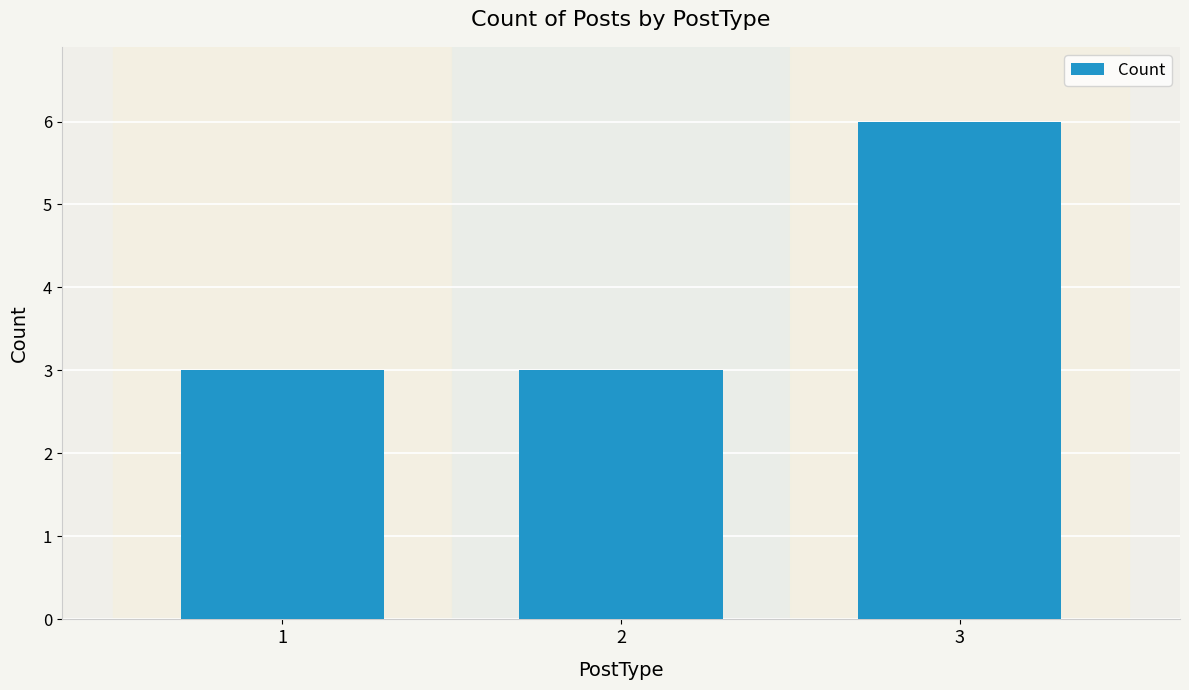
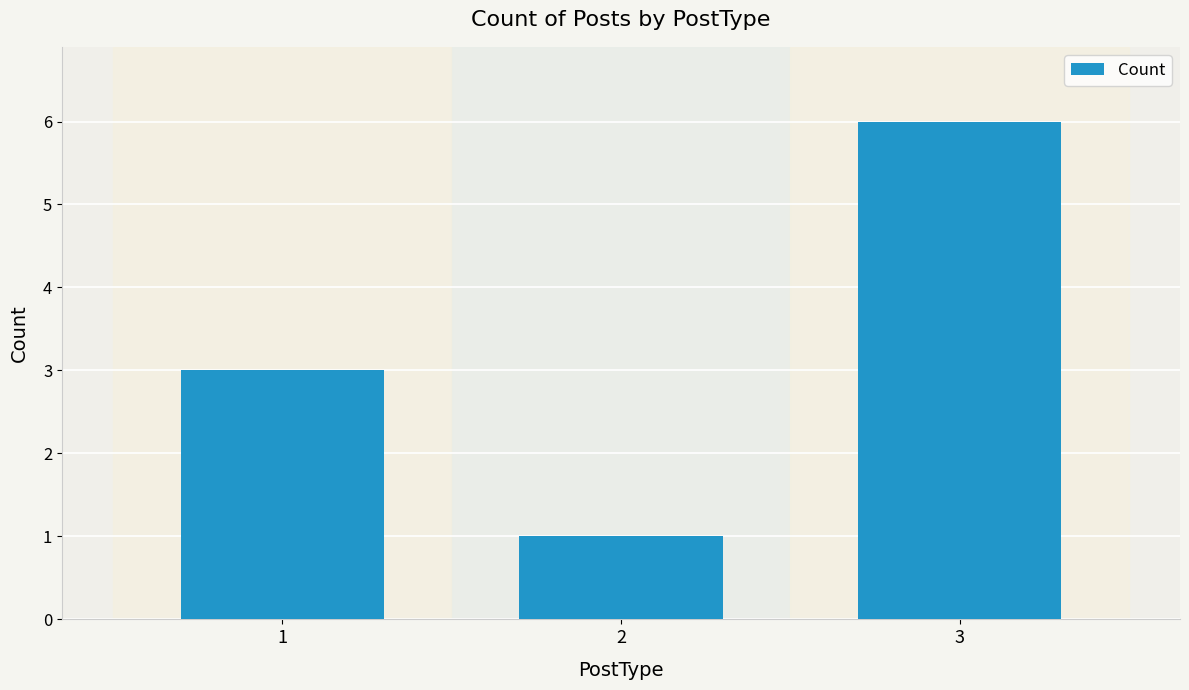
2: 3 -> 1
